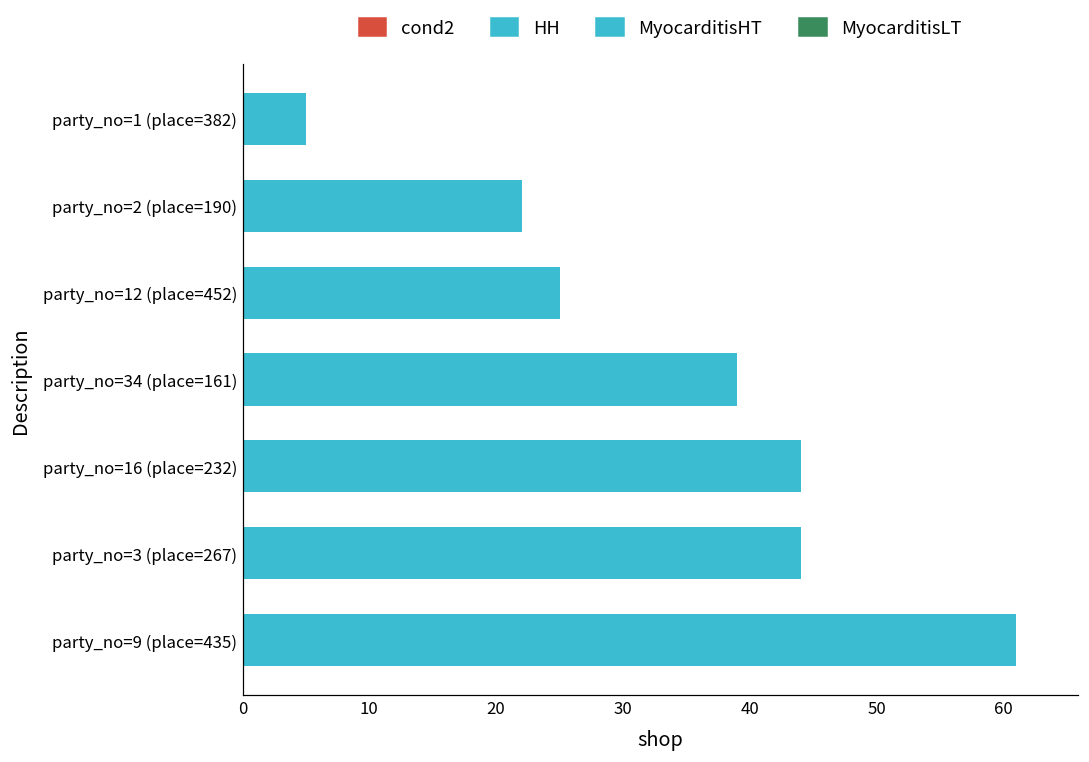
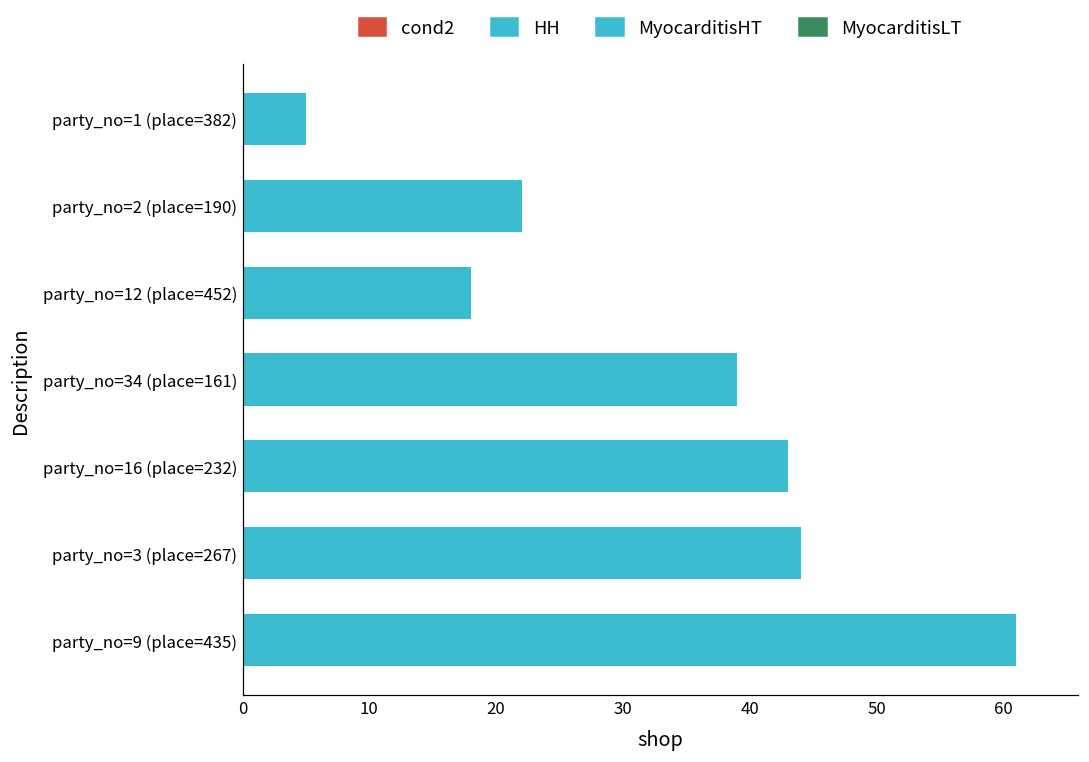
party_no=12 (place=452): 25 -> 18
party_no=16 (place=232): 44 -> 43
